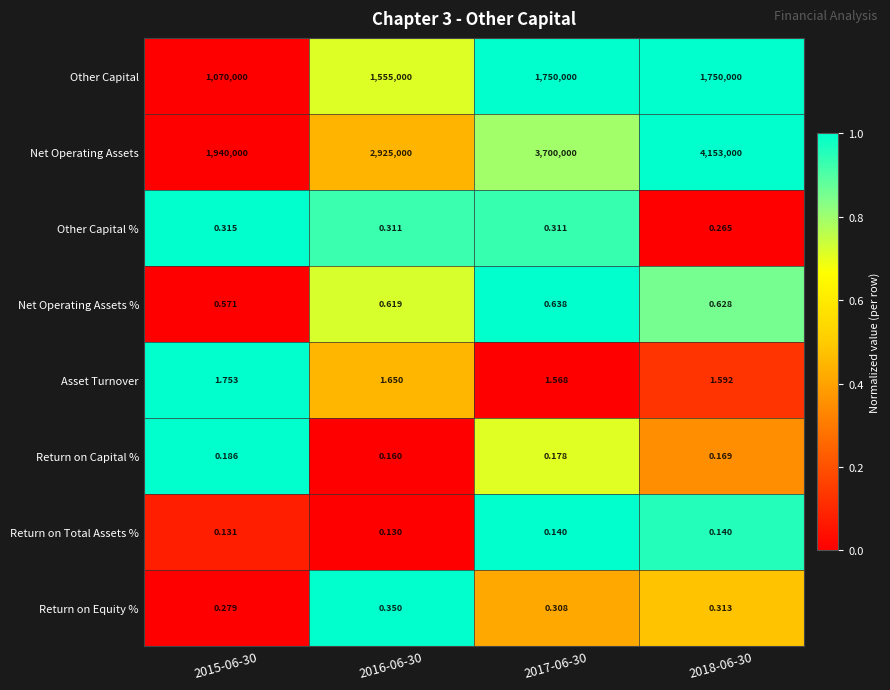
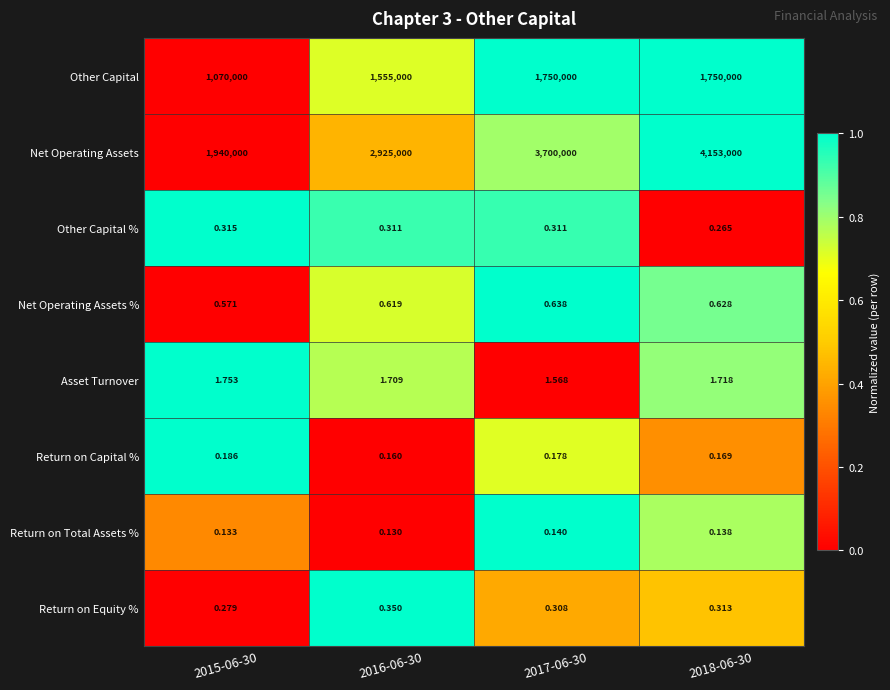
Asset Turnover, 2016-06-30: 1.650 -> 1.709
Asset Turnover, 2018-06-30: 1.592 -> 1.718
Return on Total Assets %, 2015-06-30: 0.131 -> 0.133
Return on Total Assets %, 2018-06-30: 0.140 -> 0.138
